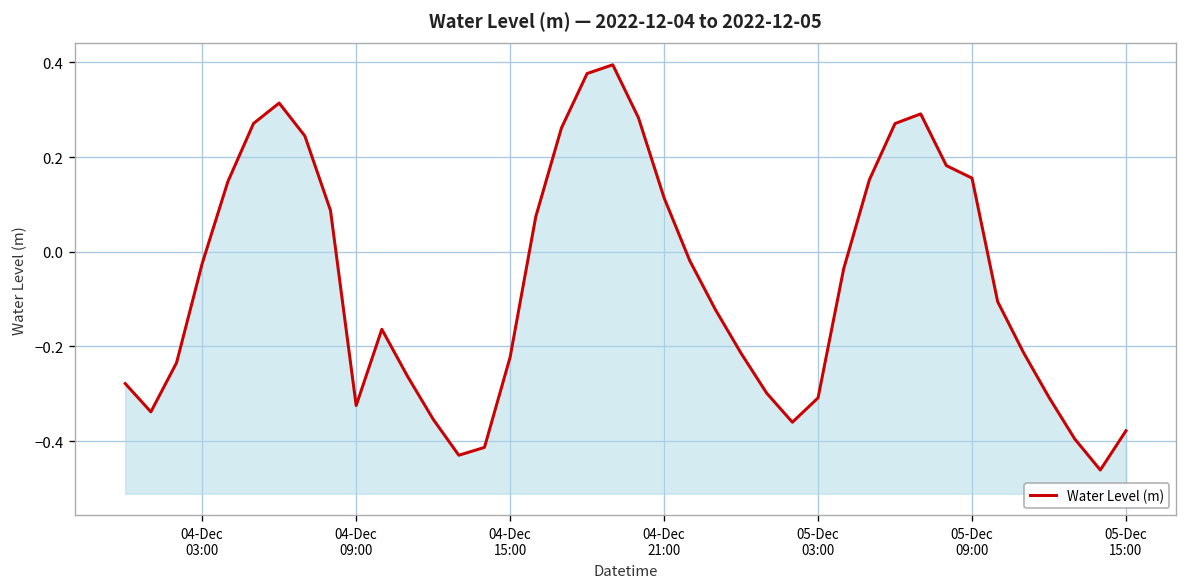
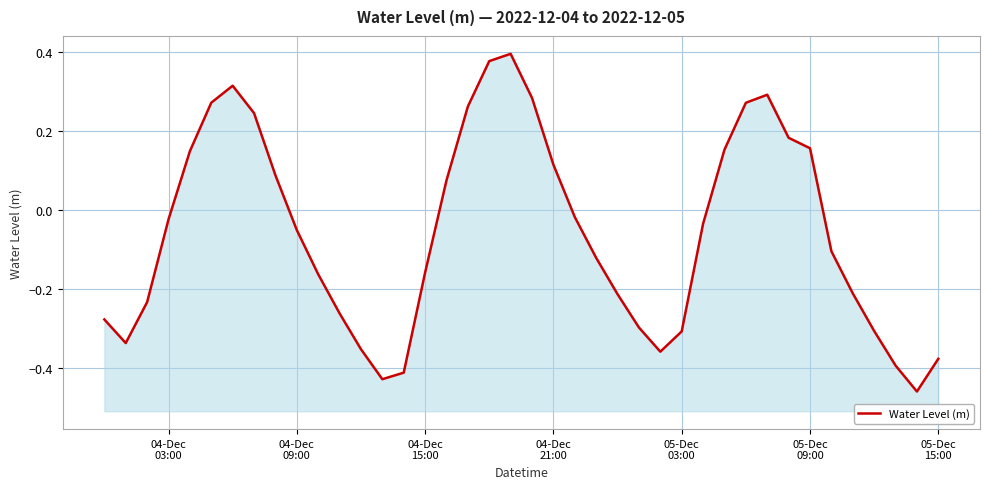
04-Dec 09:00: -0.32 -> -0.05
04-Dec 15:00: -0.22 -> -0.16
